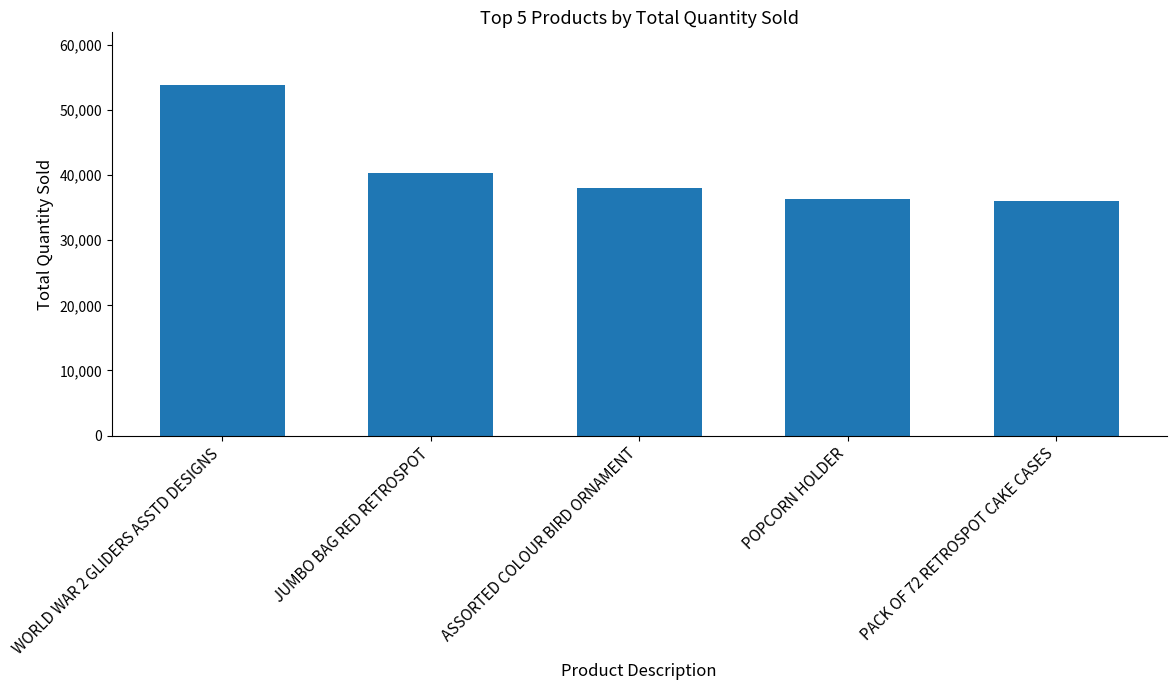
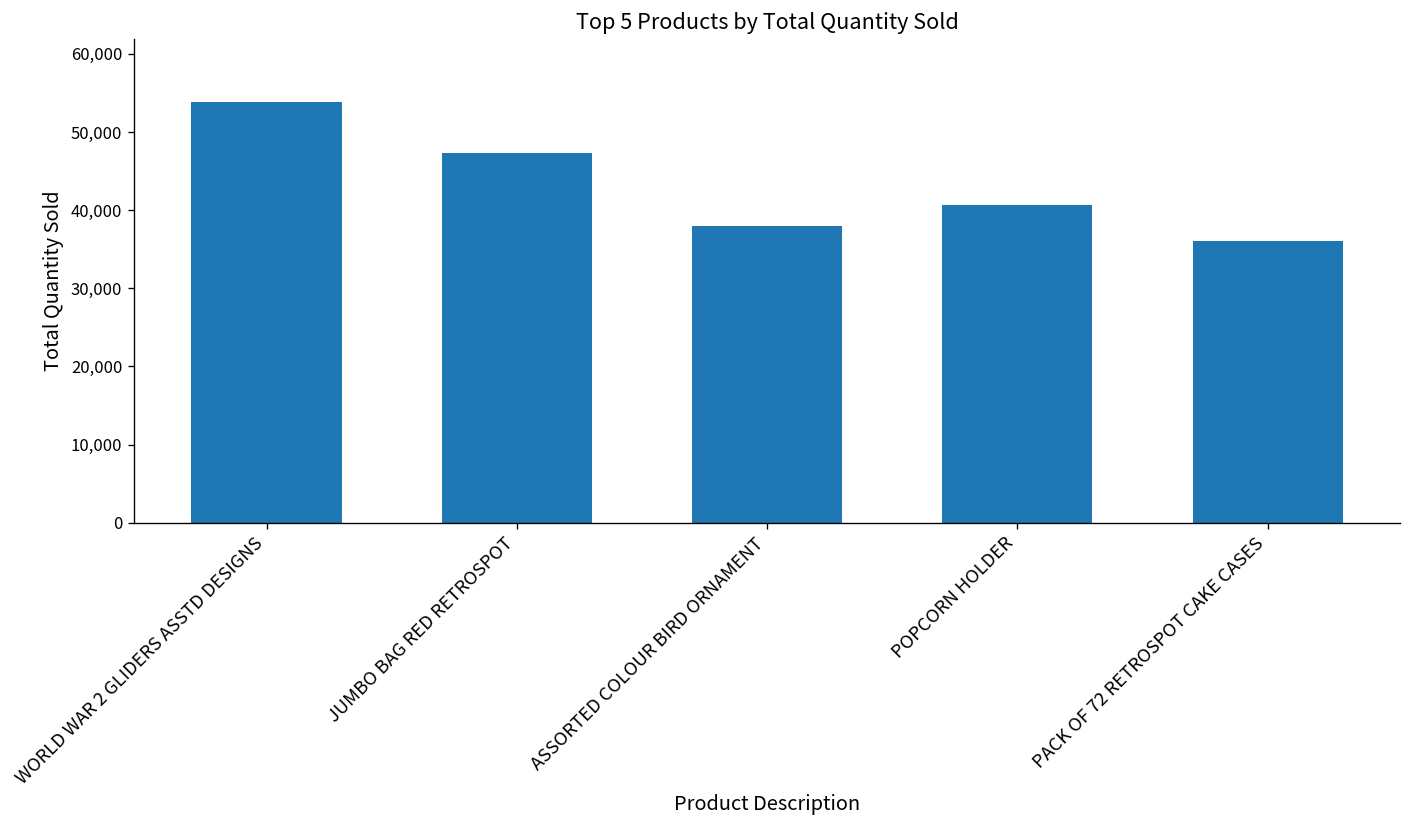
JUMBO BAG RED RETROSPOT: 40,000 -> 47,000
POPCORN HOLDER: 36,000 -> 41,000
